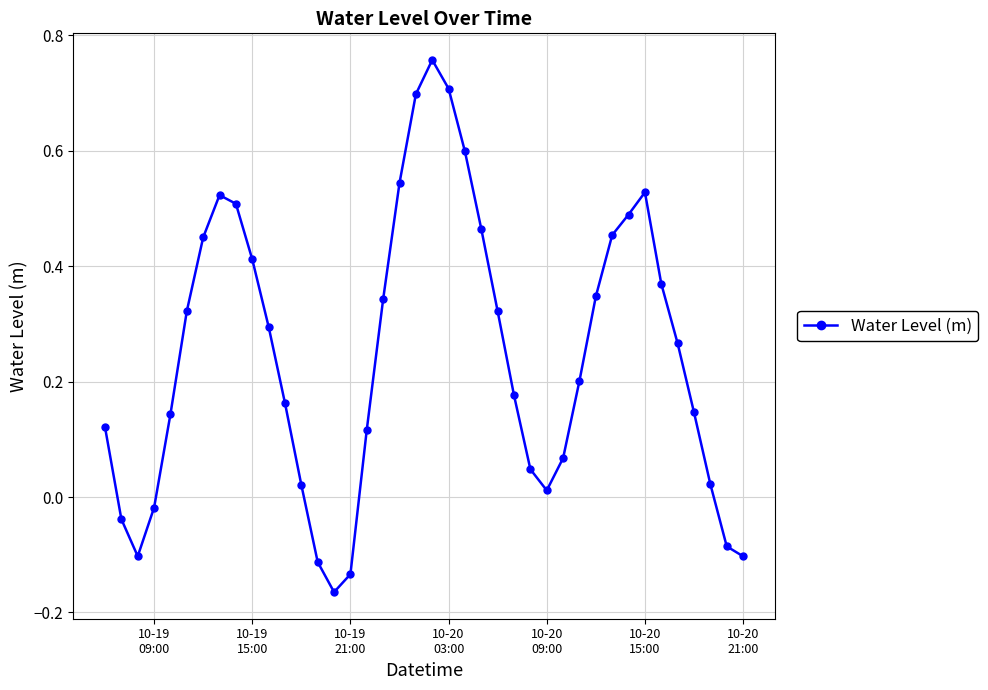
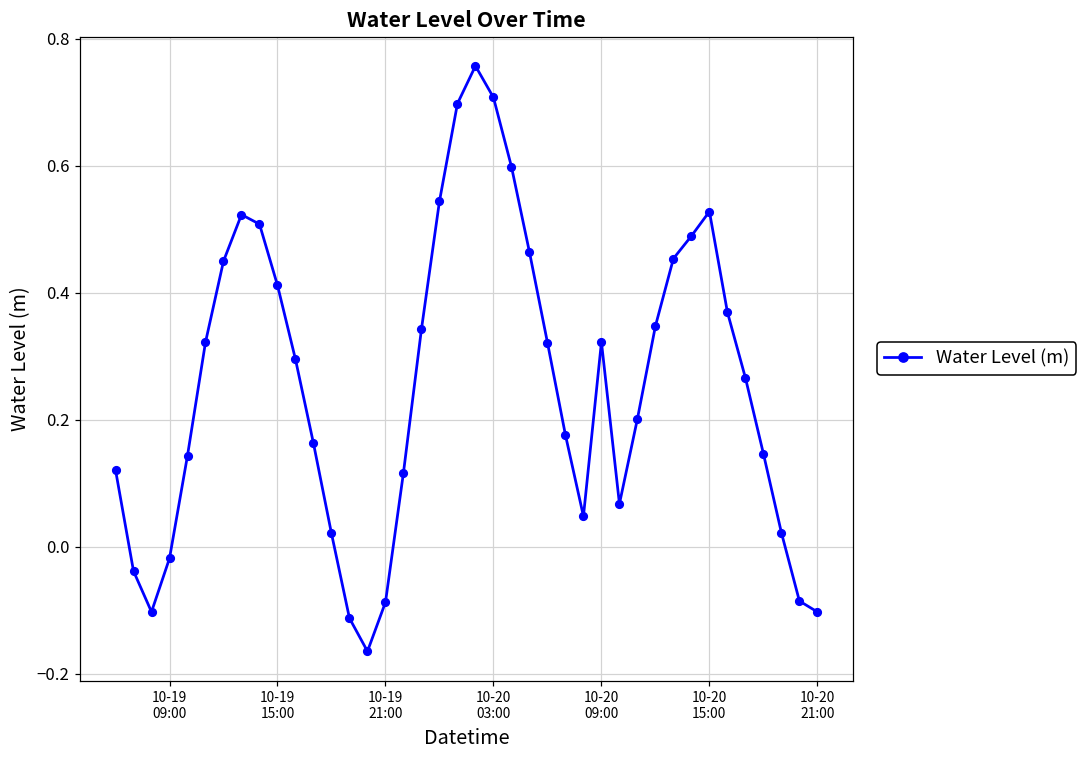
10-19 21:00: -0.13 -> -0.09
10-20 09:00: 0.01 -> 0.32
